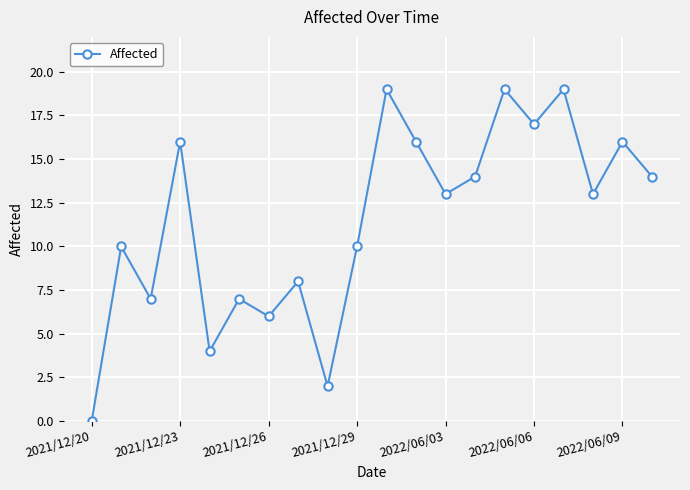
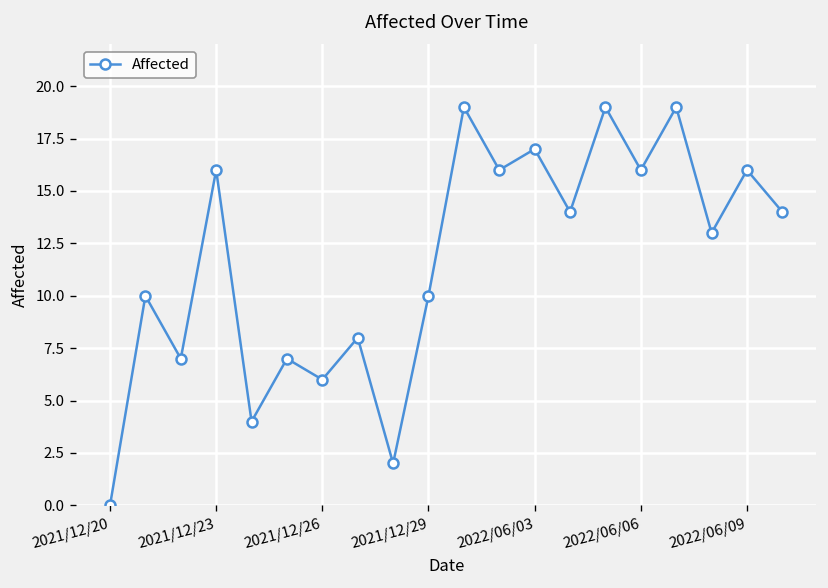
2022/06/03: 13 -> 17
2022/06/06: 17 -> 16
